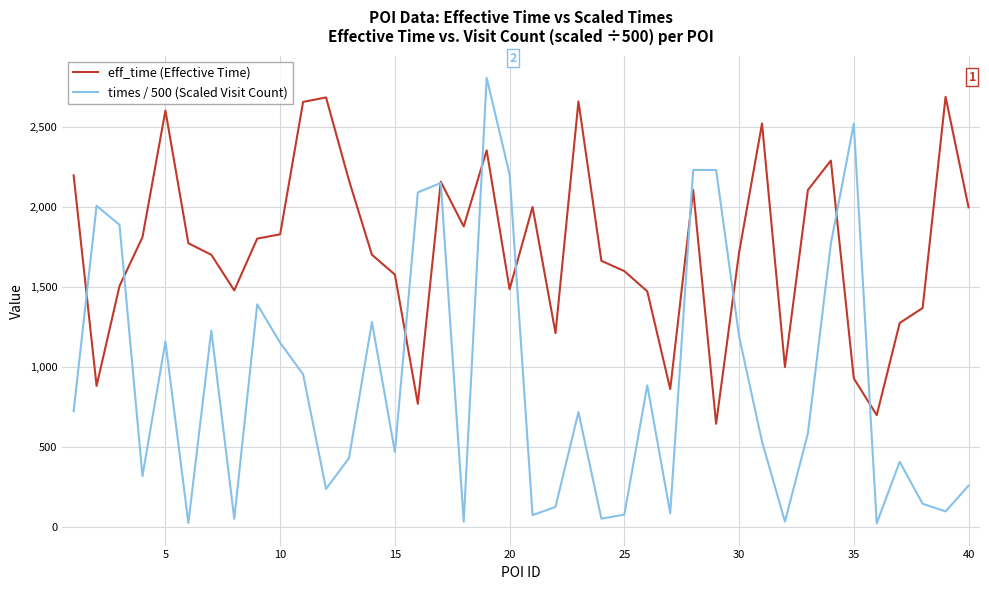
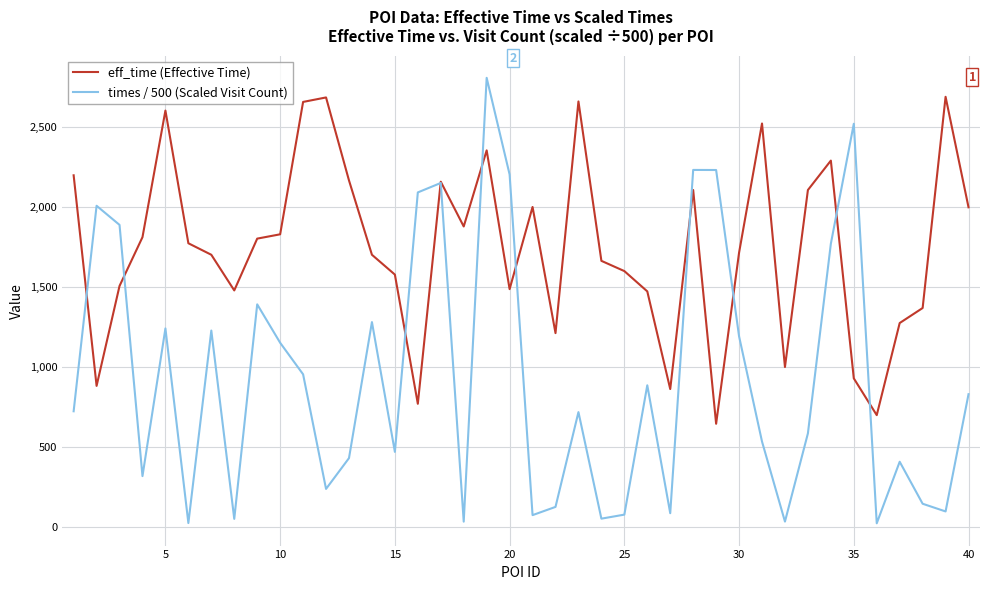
times / 500 (Scaled Visit Count), 5: 1,160 -> 1,240
times / 500 (Scaled Visit Count), 40: 260 -> 830
